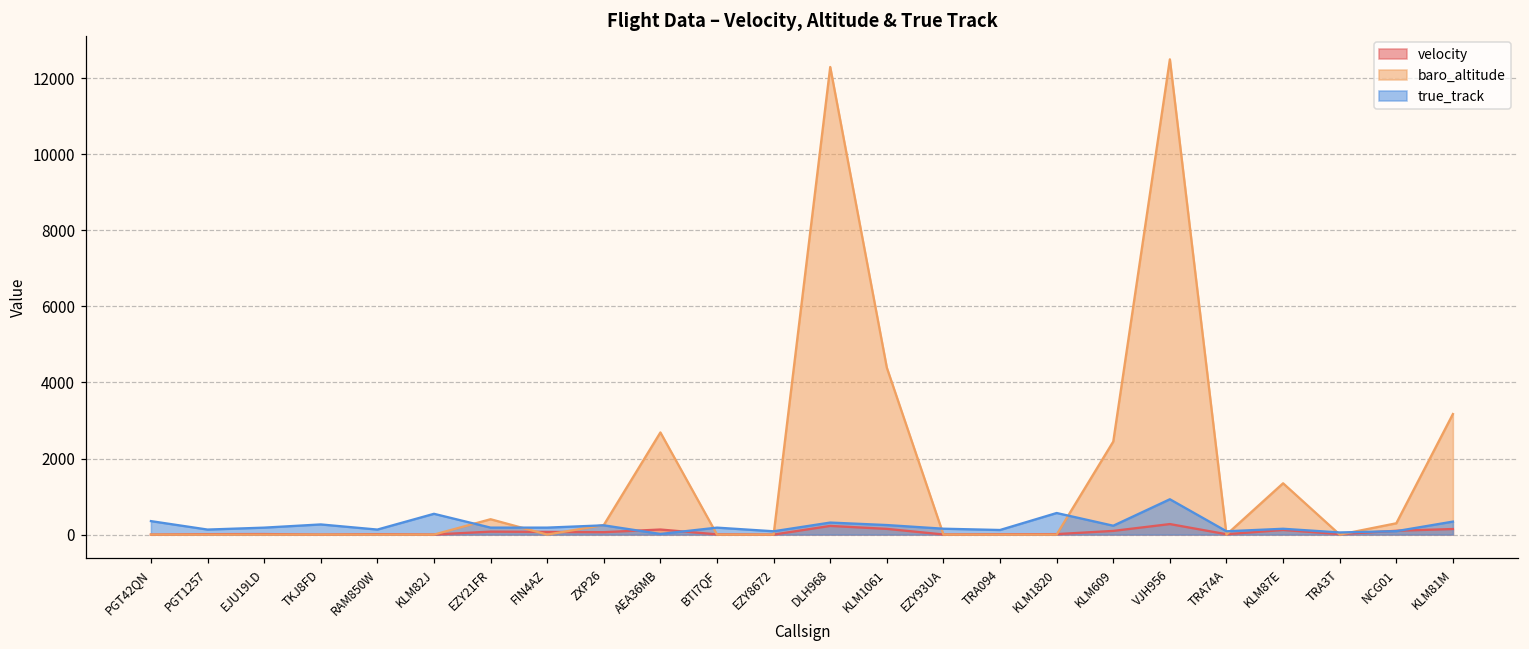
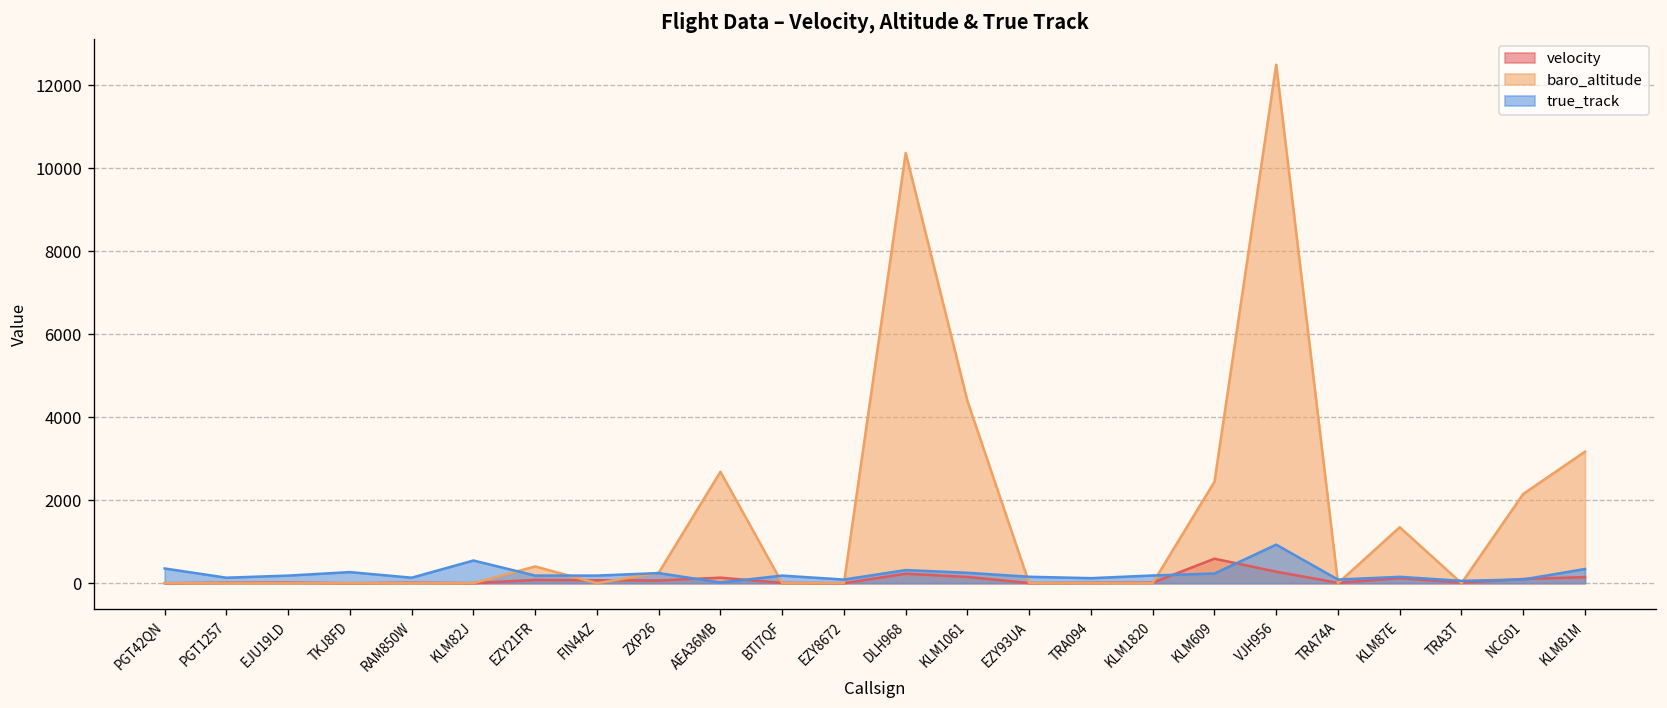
baro_altitude, DLH968: 12300 -> 10400
true_track, KLM1820: 600 -> 200
velocity, KLM609: 100 -> 600
baro_altitude, NCG01: 300 -> 2200
